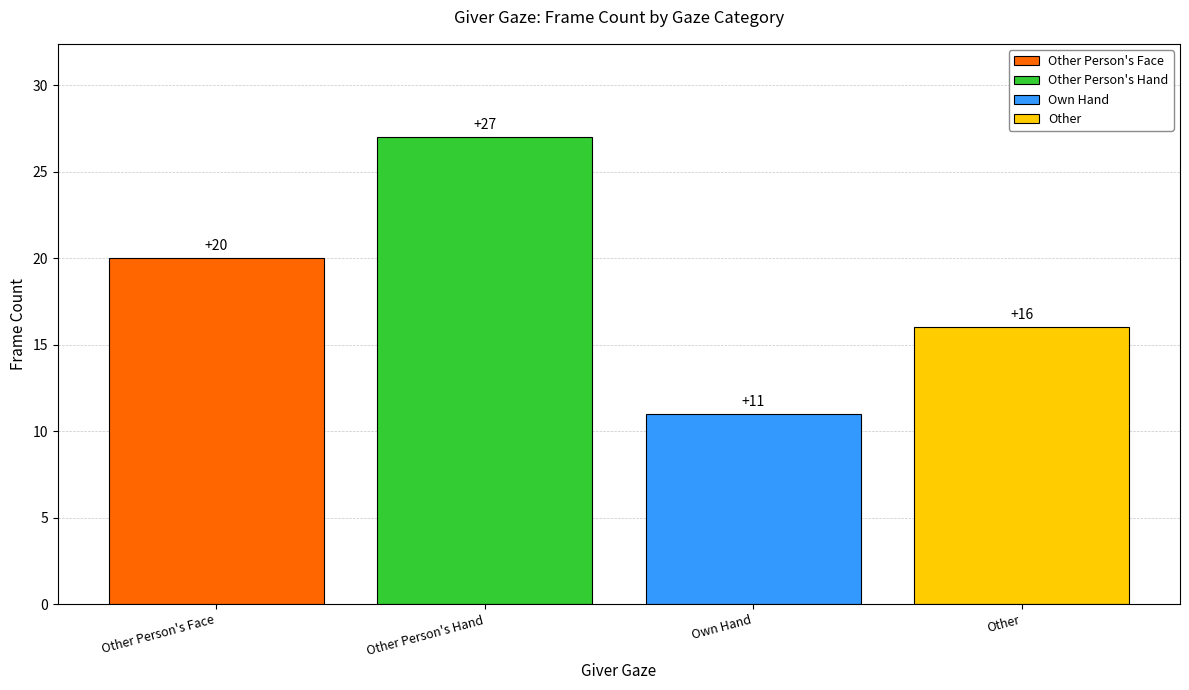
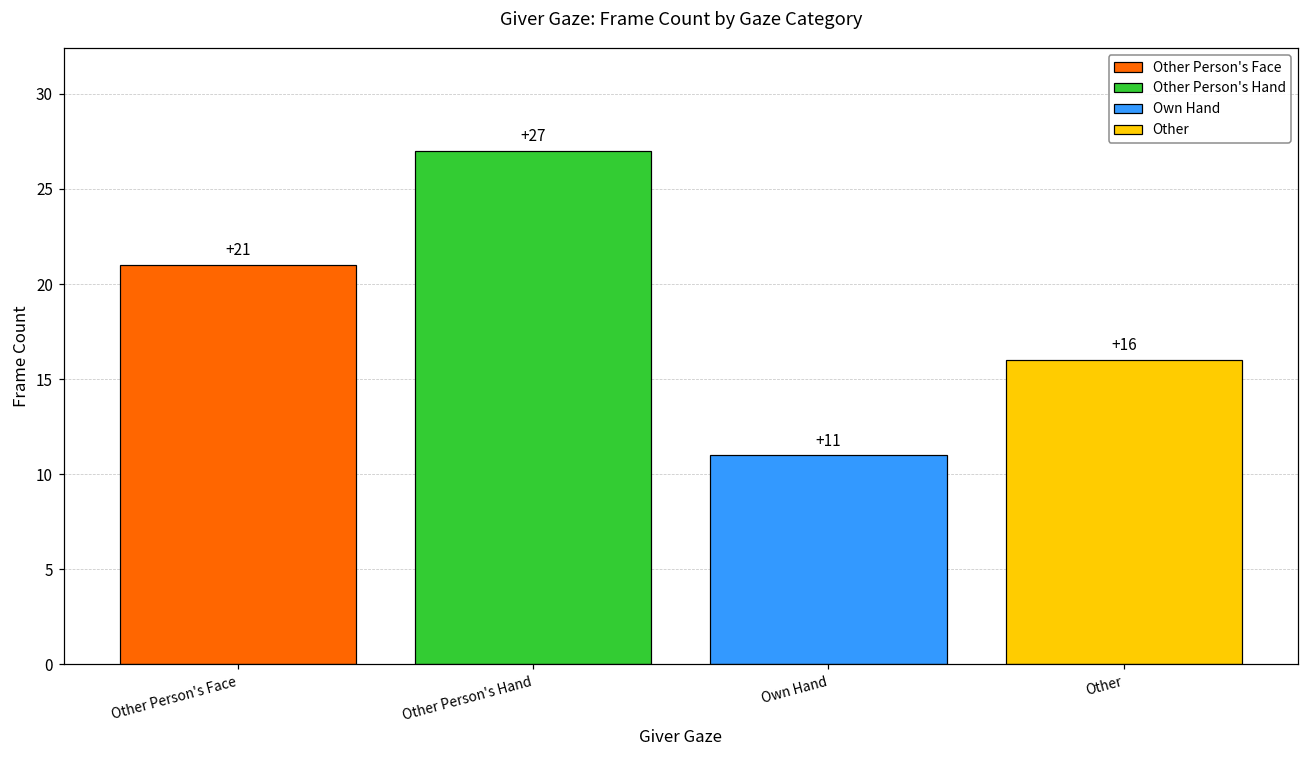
Other Person's Face: +20 -> +21
